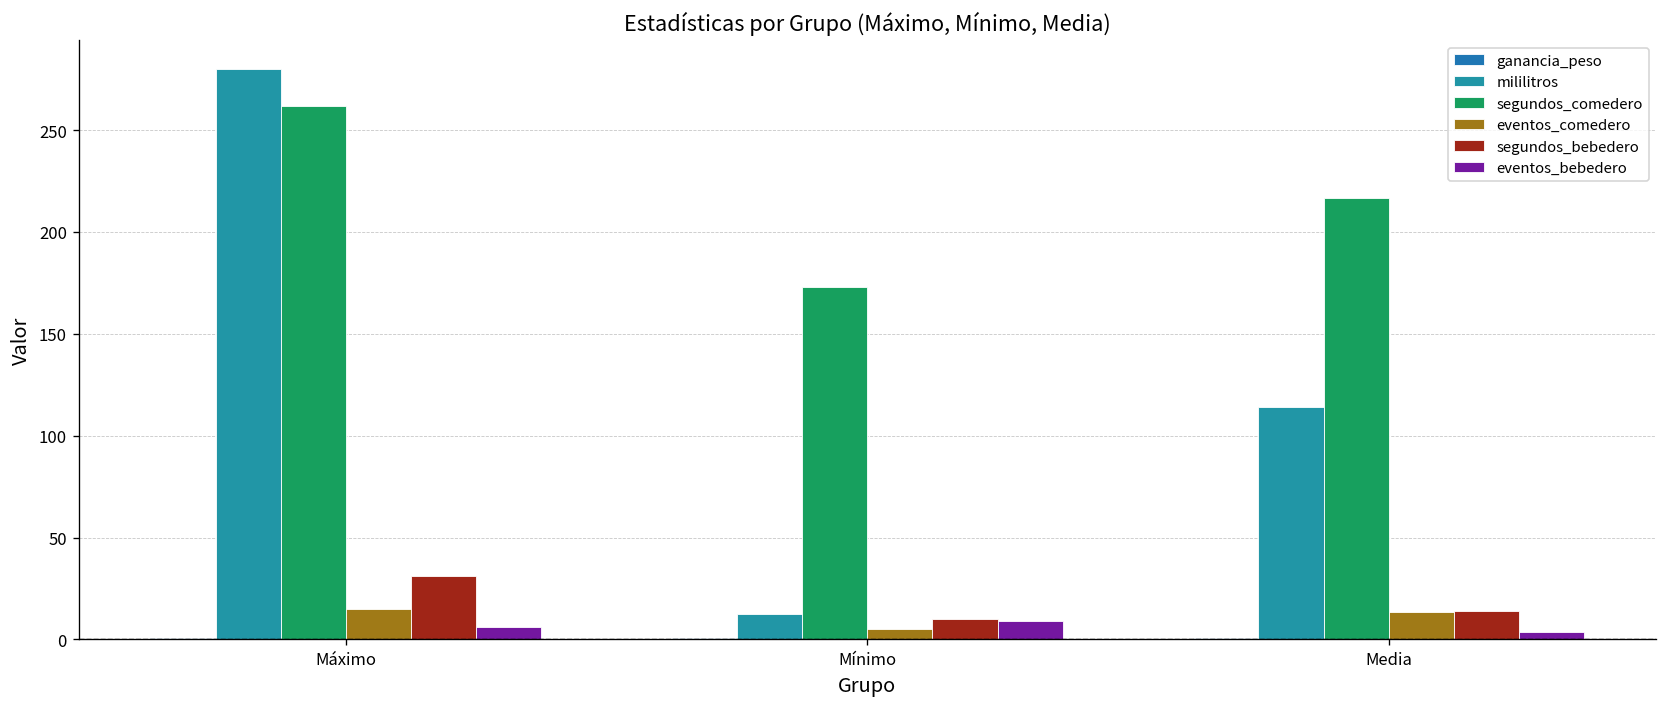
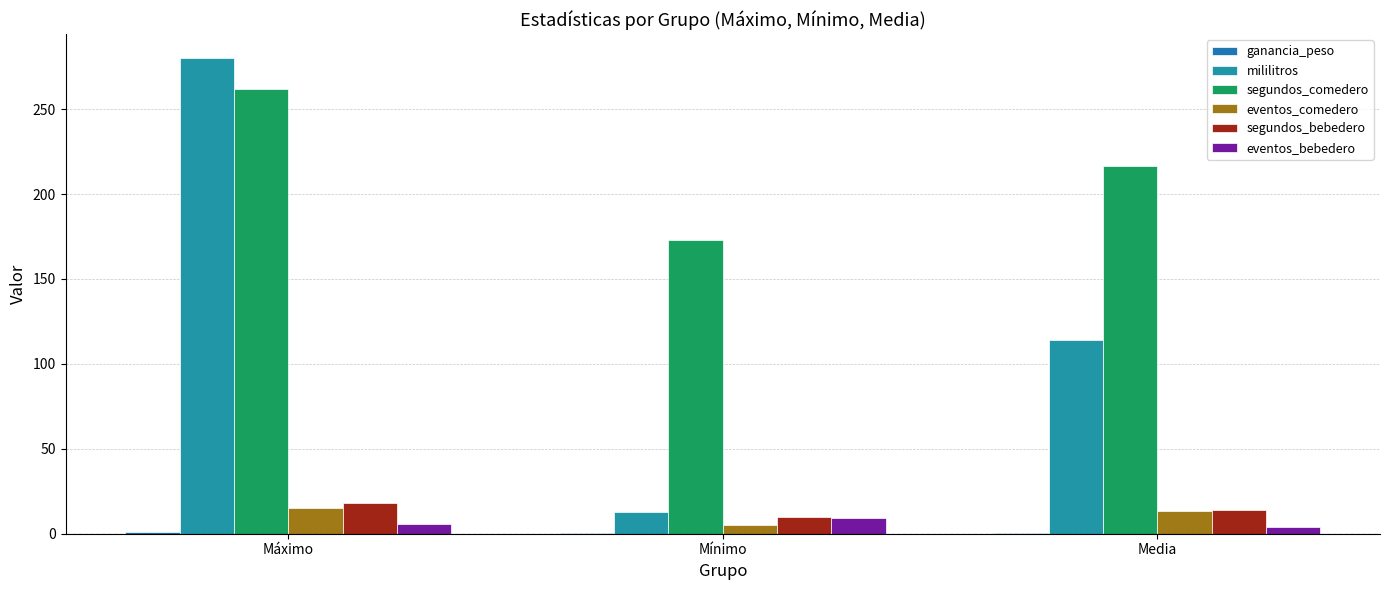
segundos_bebedero, Máximo: 31 -> 18
